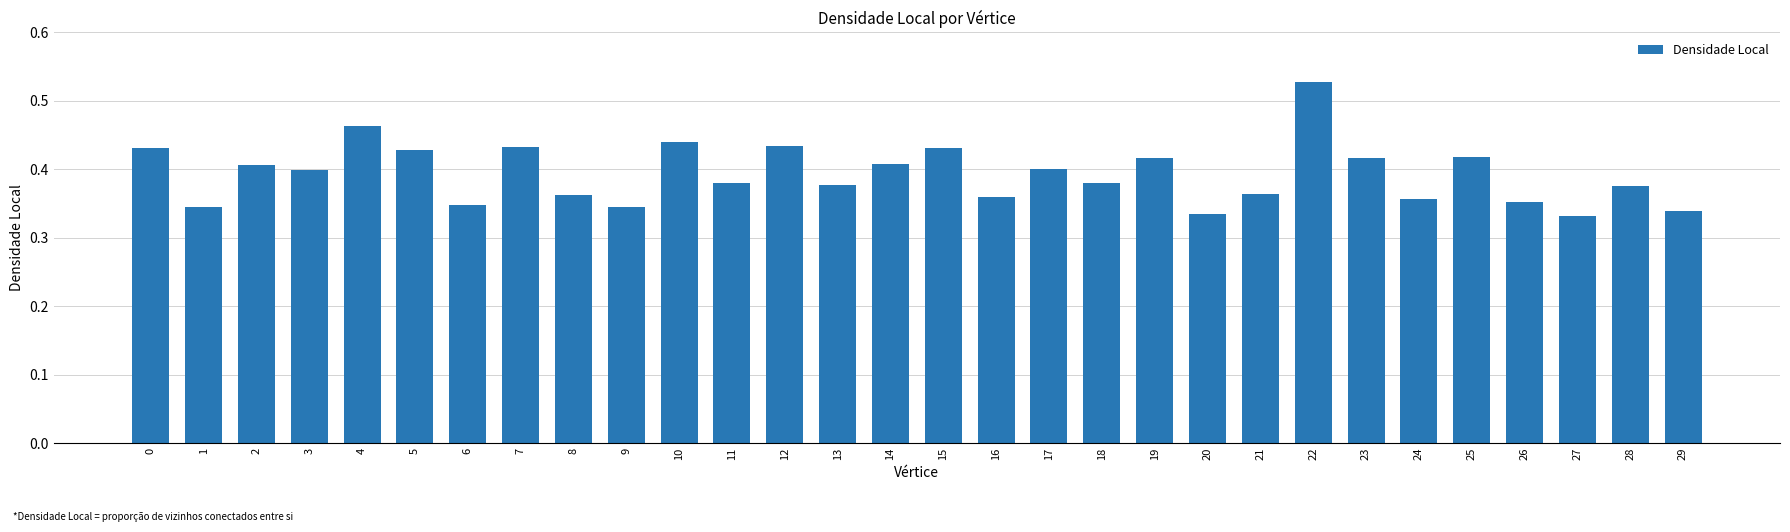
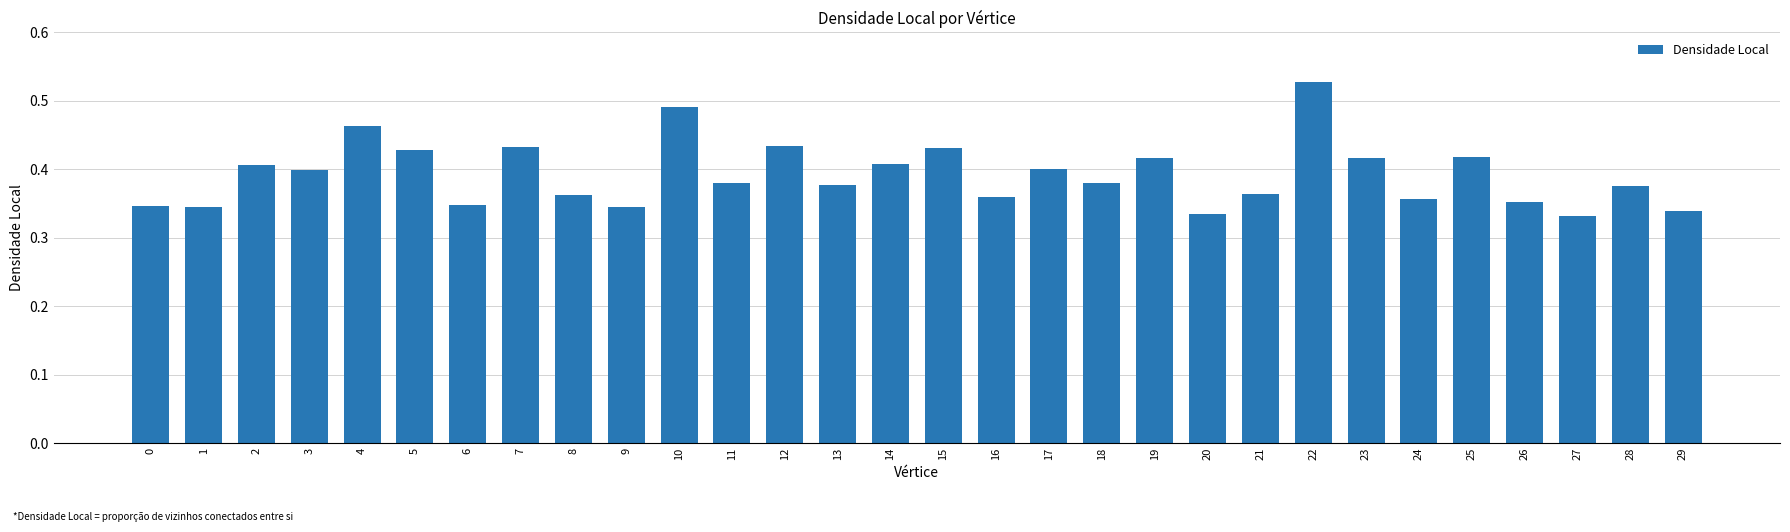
0: 0.43 -> 0.35
10: 0.44 -> 0.49
